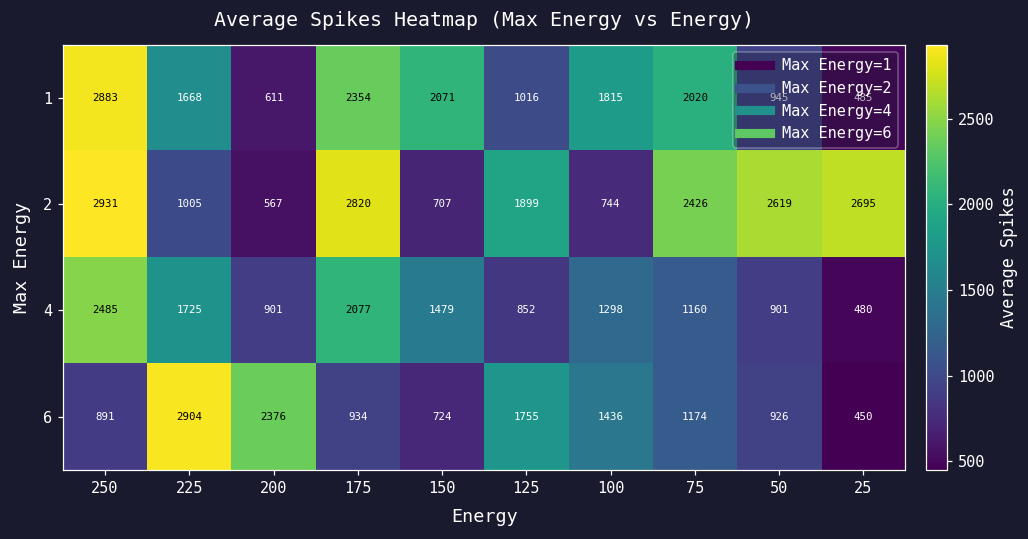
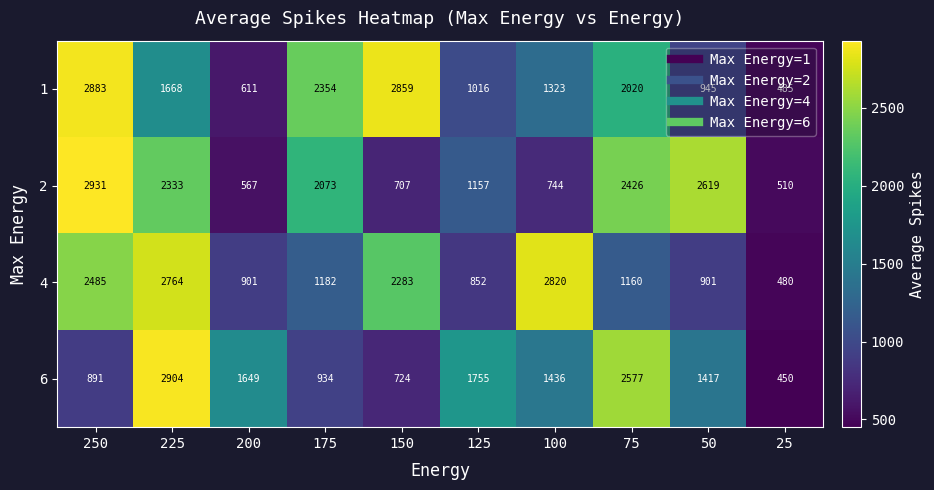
1, 150: 2071 -> 2859
1, 100: 1815 -> 1323
2, 225: 1005 -> 2333
2, 175: 2820 -> 2073
2, 125: 1899 -> 1157
2, 25: 2695 -> 510
4, 225: 1725 -> 2764
4, 175: 2077 -> 1182
4, 150: 1479 -> 2283
4, 100: 1298 -> 2820
6, 200: 2376 -> 1649
6, 75: 1174 -> 2577
6, 50: 926 -> 1417
